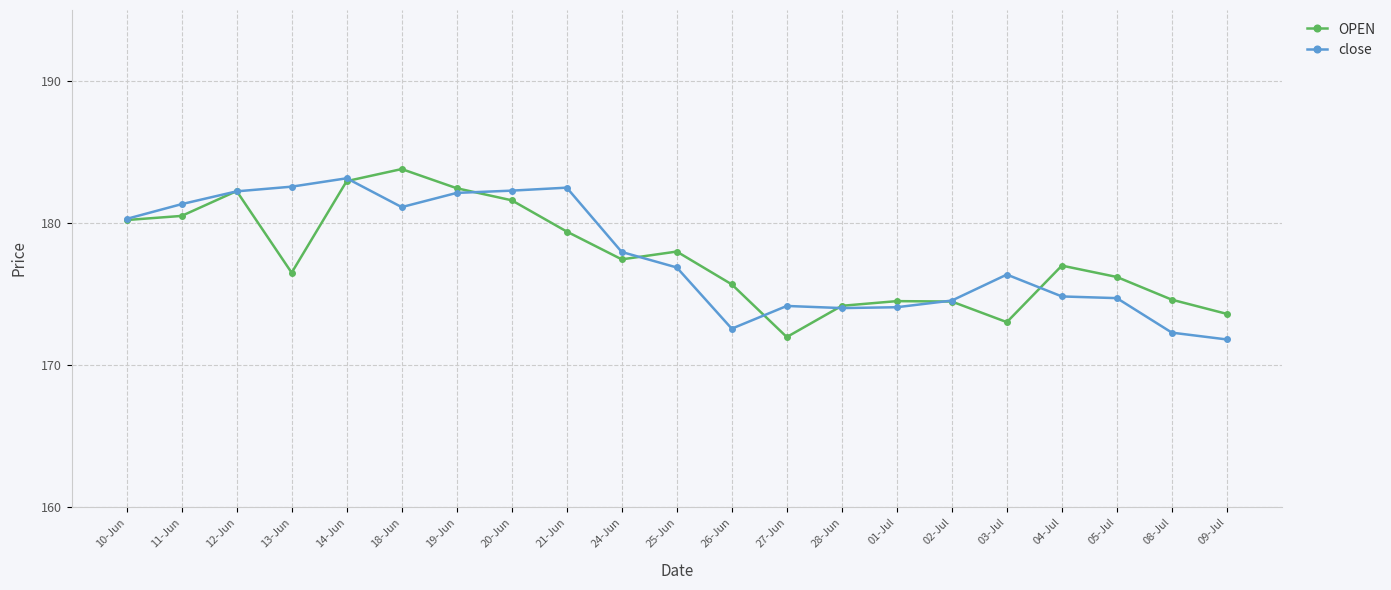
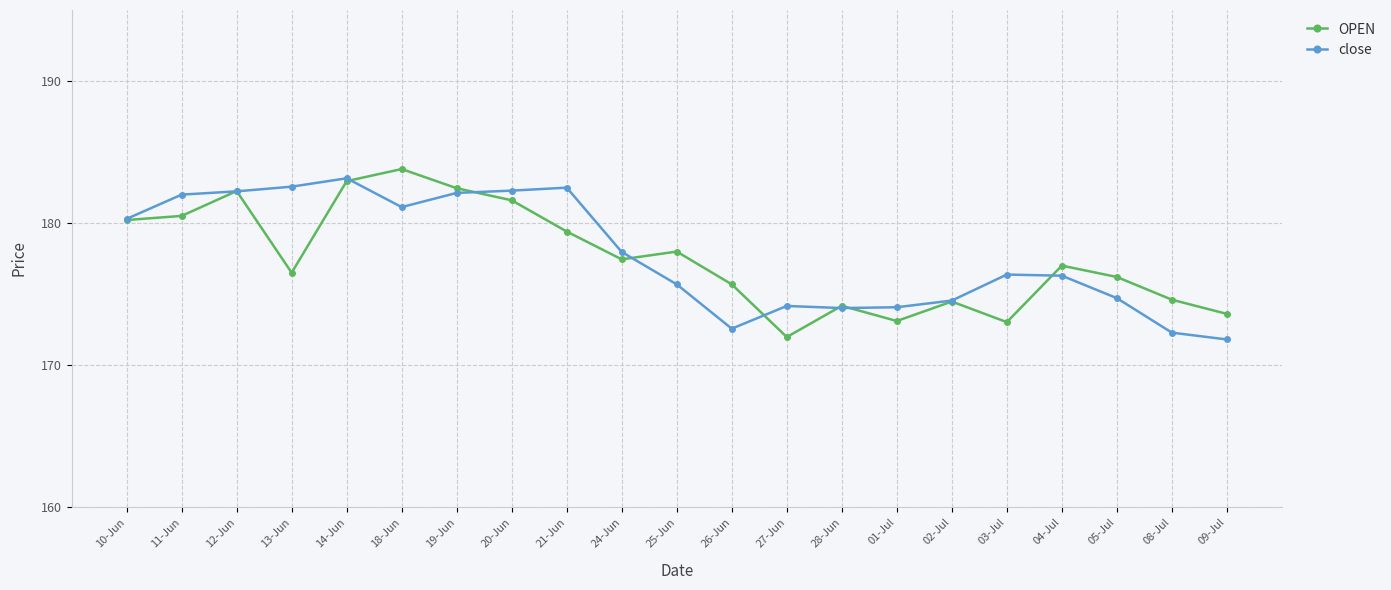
close, 11-Jun: 181.3 -> 182.0
close, 25-Jun: 176.9 -> 175.7
OPEN, 01-Jul: 174.5 -> 173.1
close, 04-Jul: 174.8 -> 176.3
